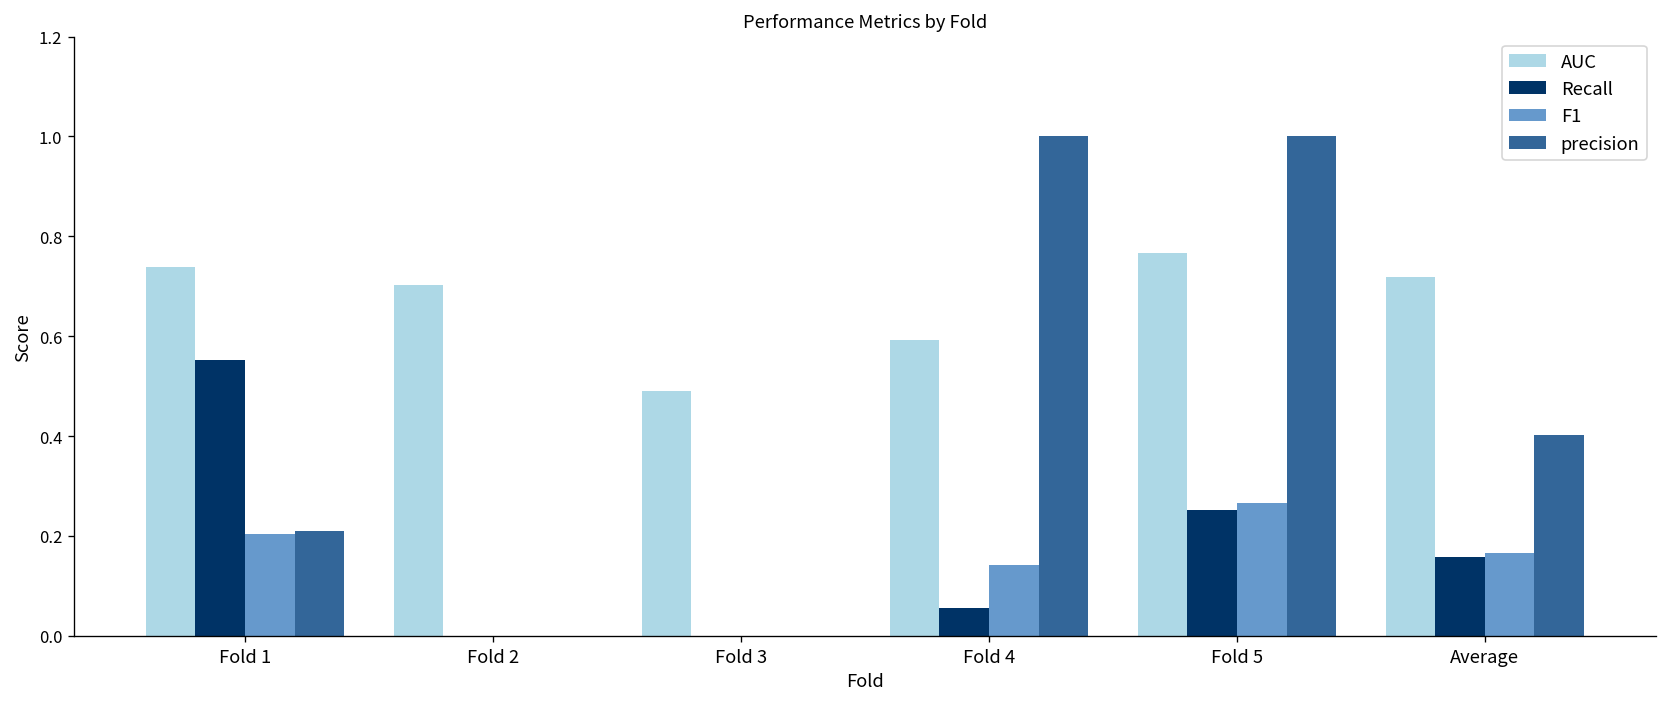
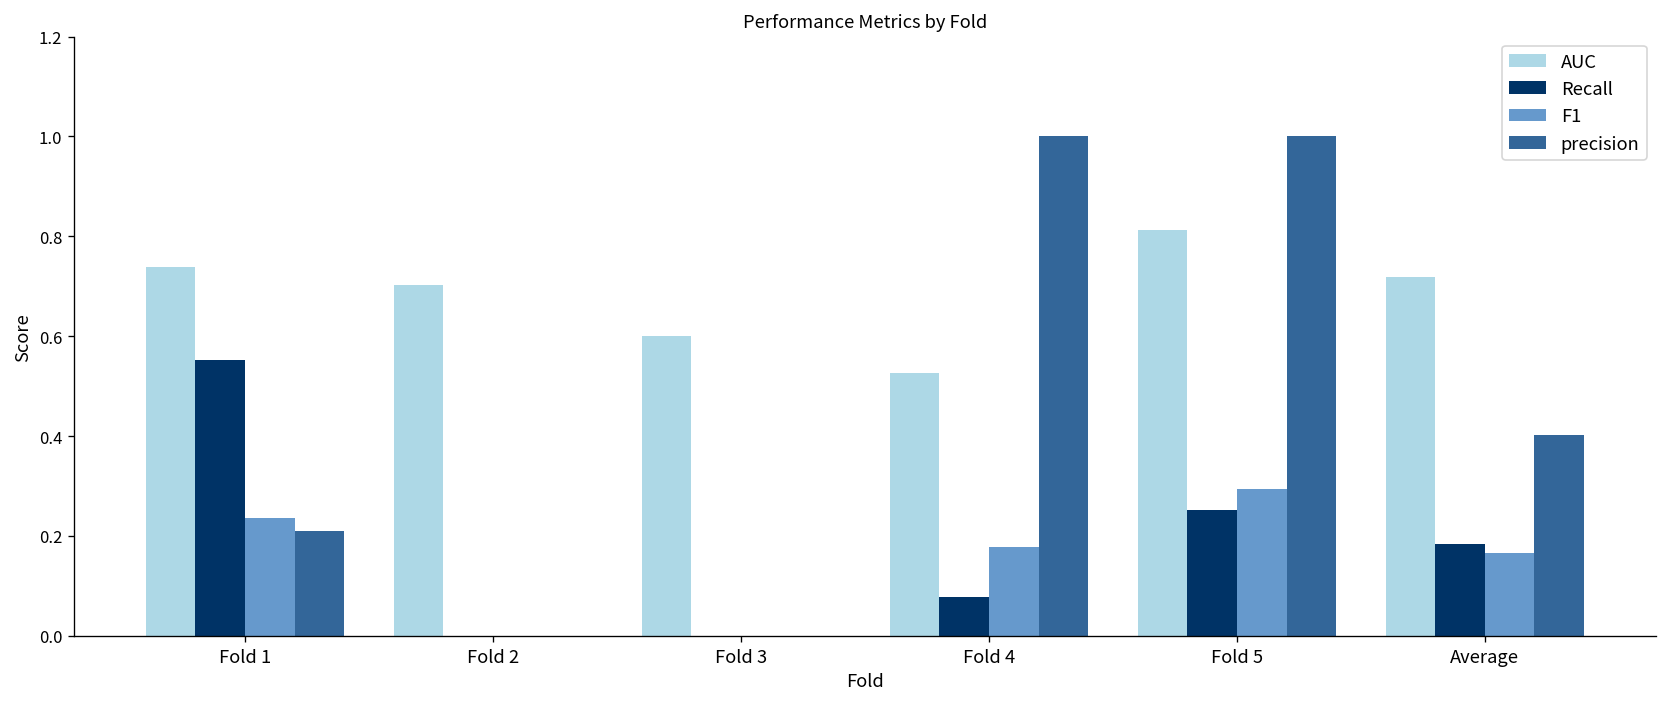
F1, Fold 1: 0.20 -> 0.24
AUC, Fold 3: 0.49 -> 0.60
AUC, Fold 4: 0.59 -> 0.53
Recall, Fold 4: 0.06 -> 0.08
F1, Fold 4: 0.14 -> 0.18
AUC, Fold 5: 0.77 -> 0.81
F1, Fold 5: 0.27 -> 0.29
Recall, Average: 0.16 -> 0.18
